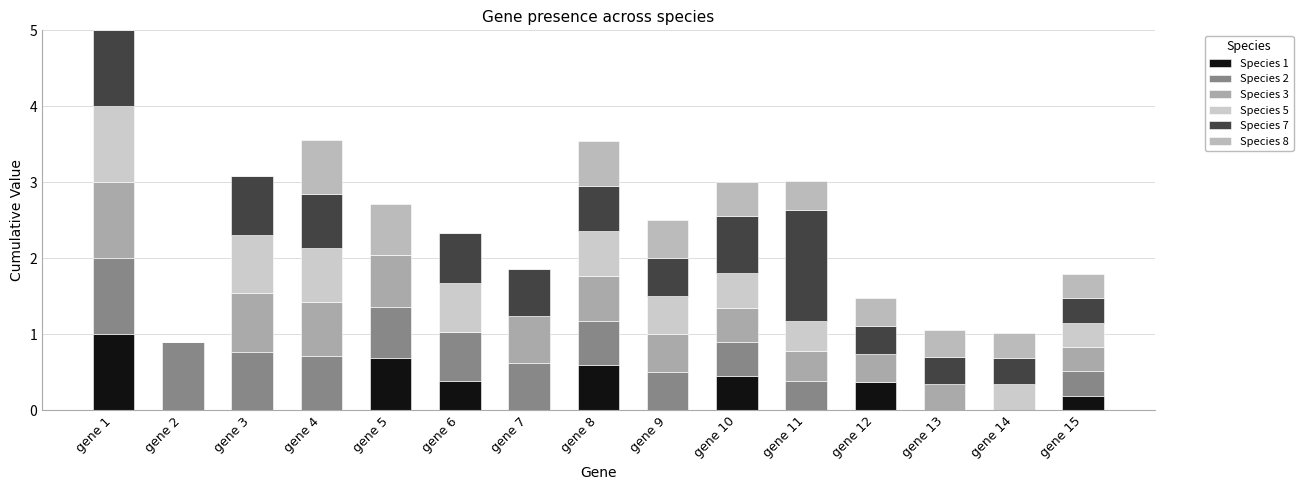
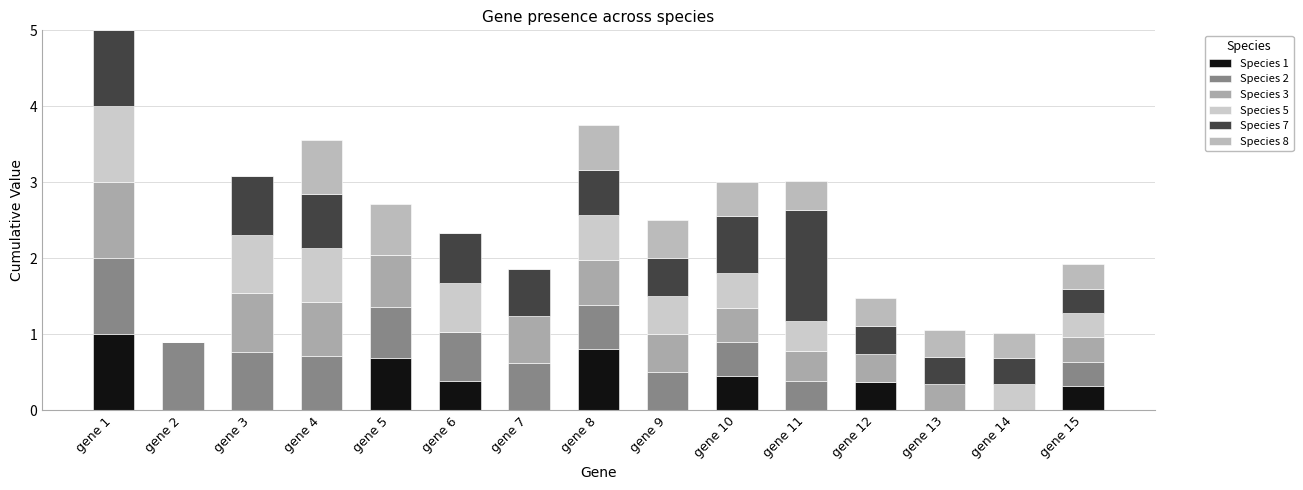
Species 1, gene 8: 0.6 -> 0.8
Species 1, gene 15: 0.2 -> 0.3
